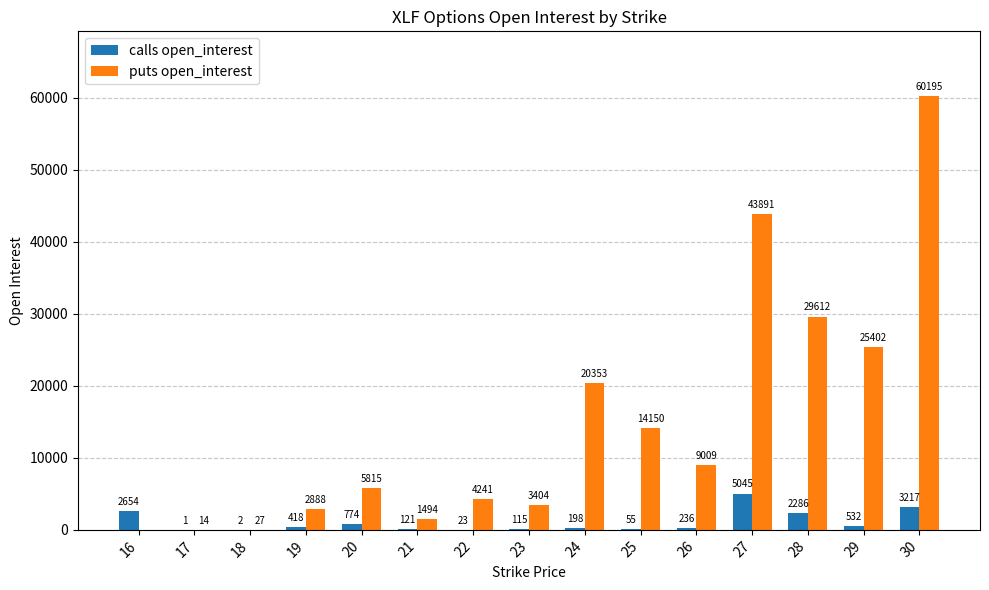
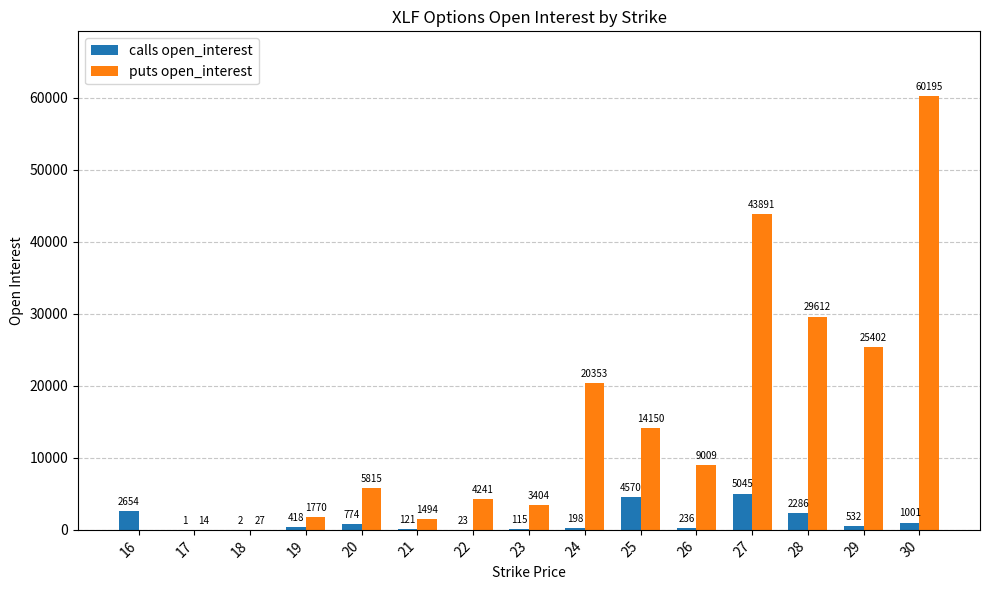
puts open_interest, 19: 2888 -> 1770
calls open_interest, 25: 55 -> 4570
calls open_interest, 30: 3217 -> 1001
